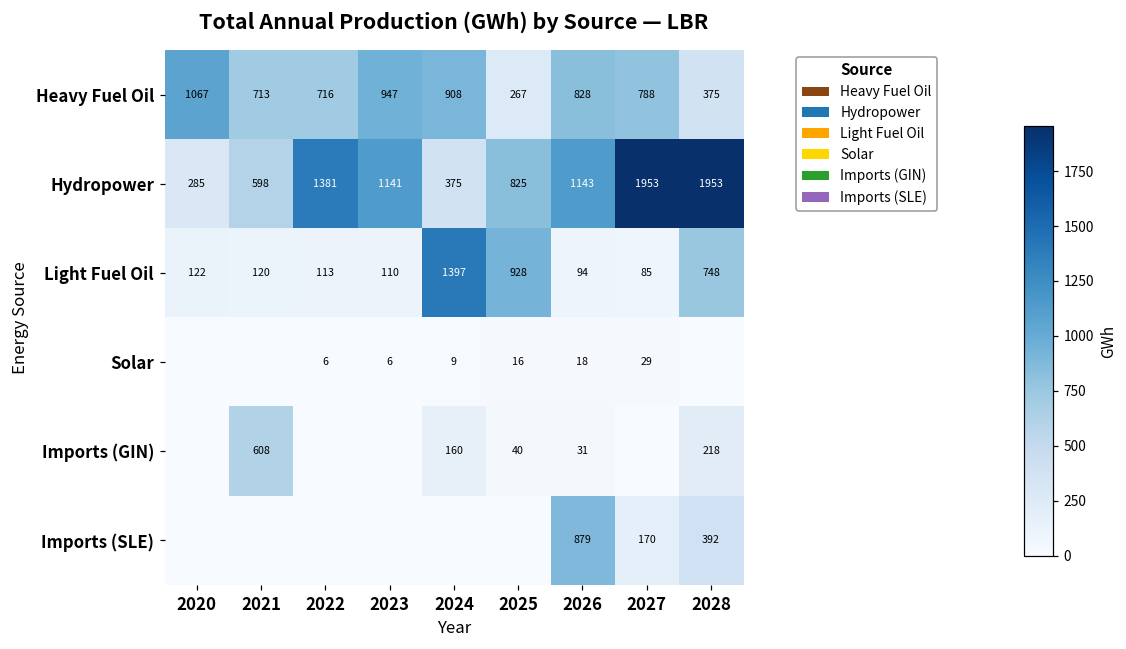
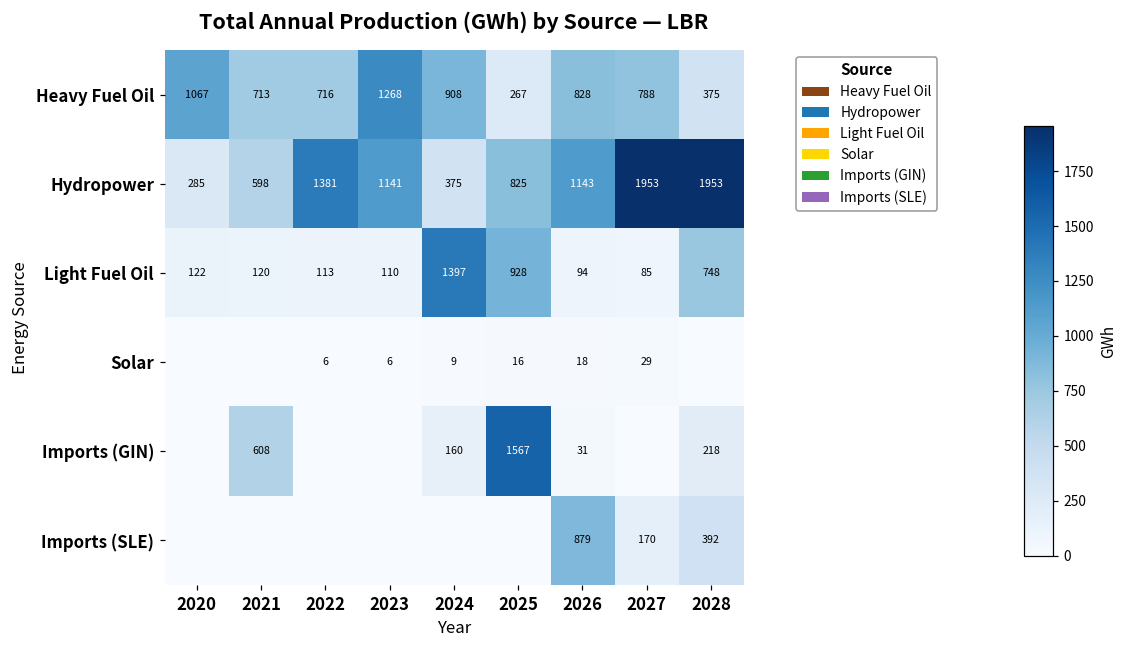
Heavy Fuel Oil, 2023: 947 -> 1268
Imports (GIN), 2025: 40 -> 1567
